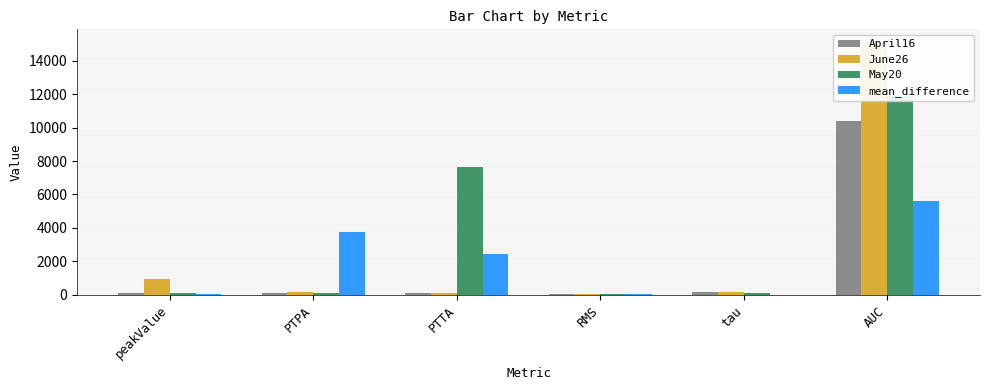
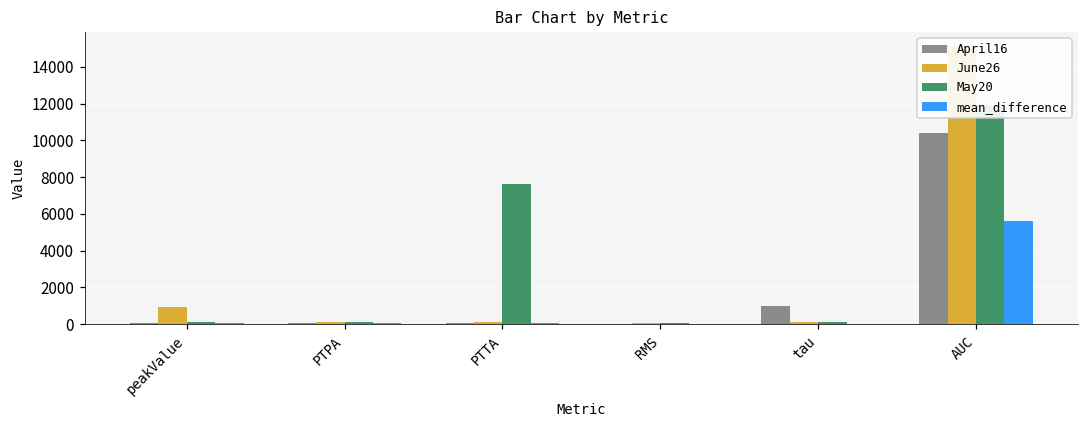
mean_difference, PTPA: 3800 -> 100
mean_difference, PTTA: 2400 -> 0
April16, tau: 100 -> 1000
